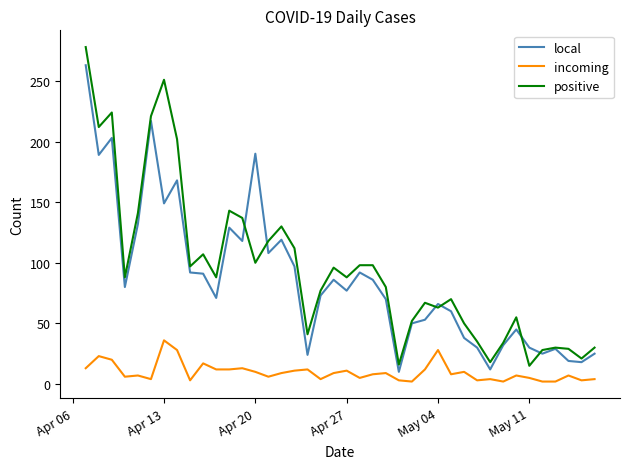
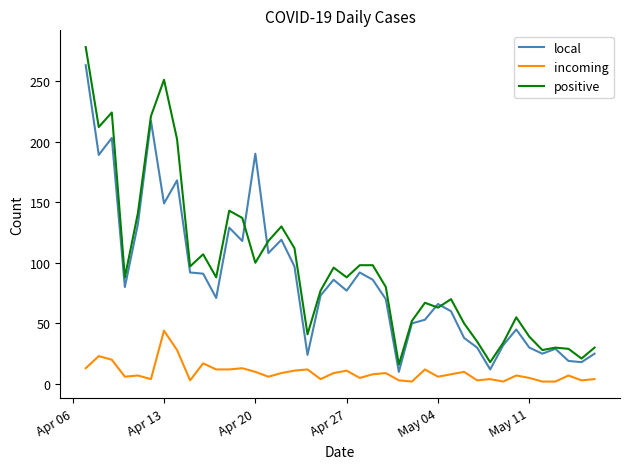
incoming, Apr 13: 36 -> 44
incoming, May 04: 28 -> 6
positive, May 11: 15 -> 39
